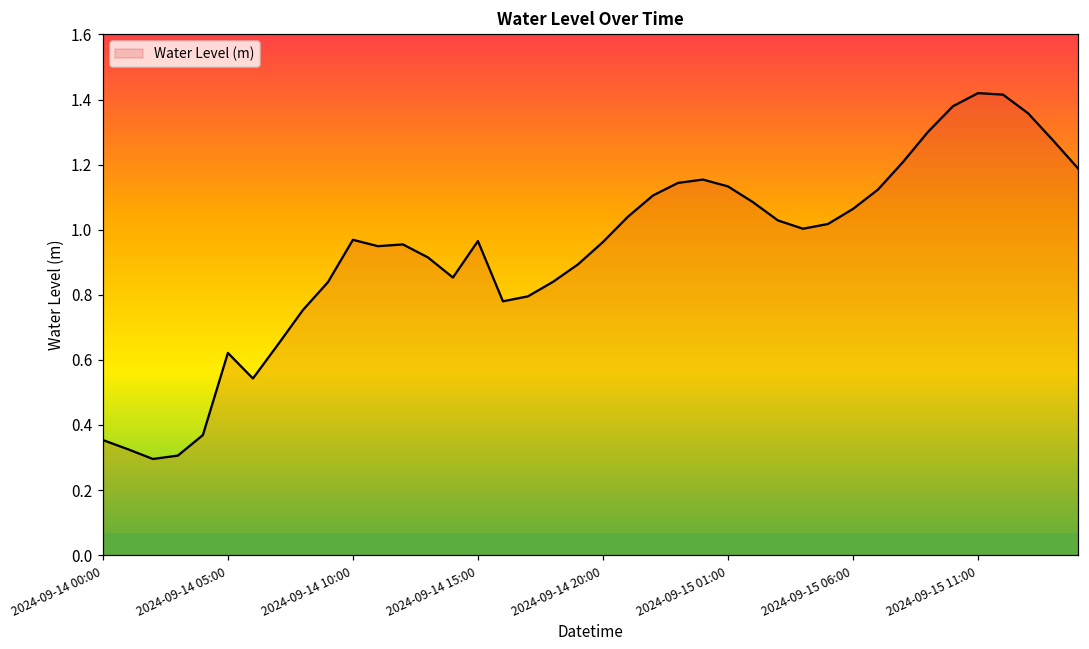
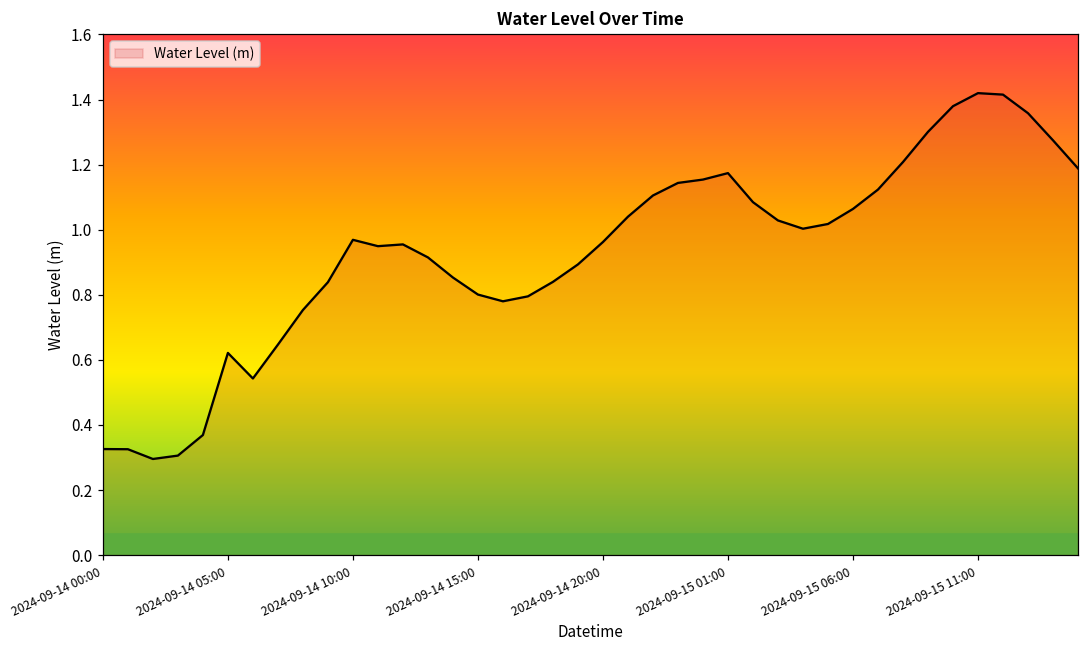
2024-09-14 00:00: 0.35 -> 0.33
2024-09-14 15:00: 0.97 -> 0.80
2024-09-15 01:00: 1.13 -> 1.17
